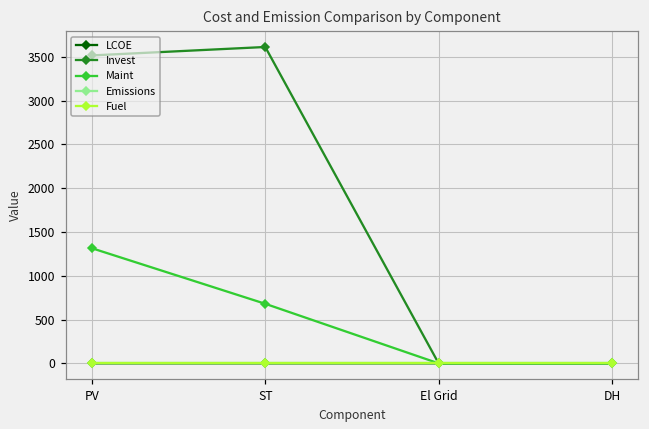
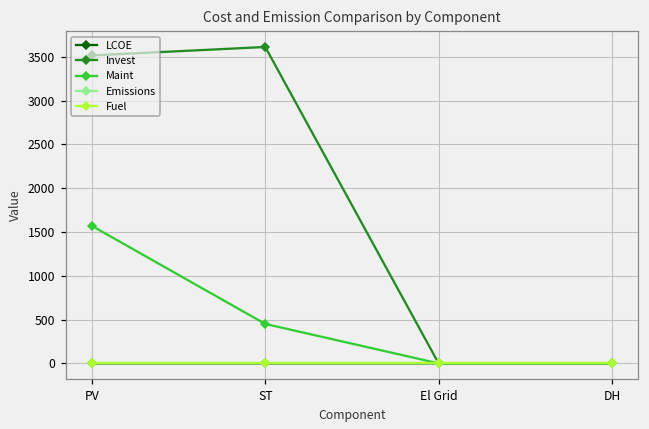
Maint, PV: 1300 -> 1600
Maint, ST: 700 -> 500
